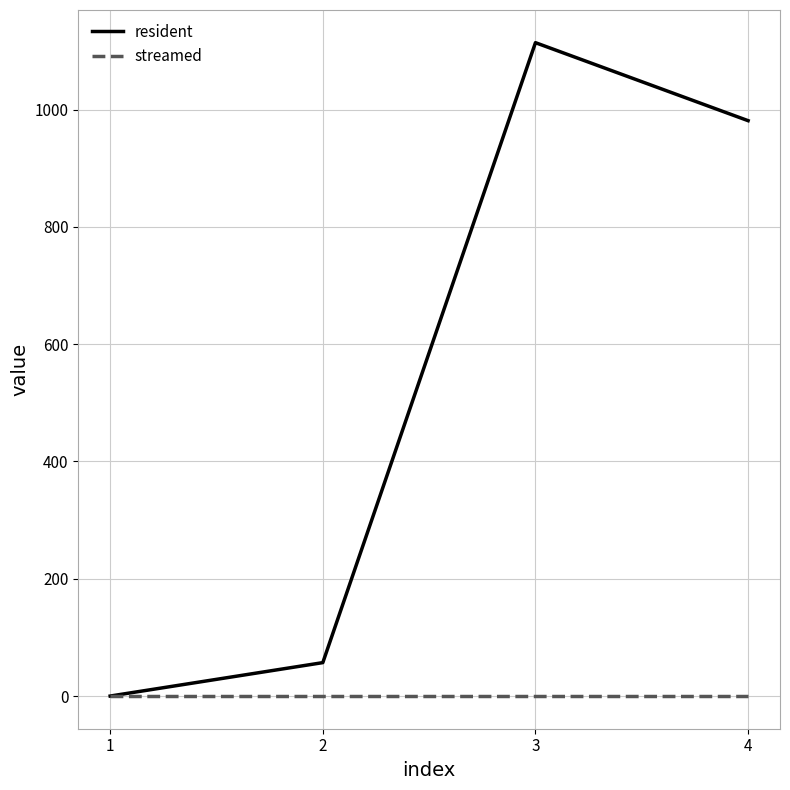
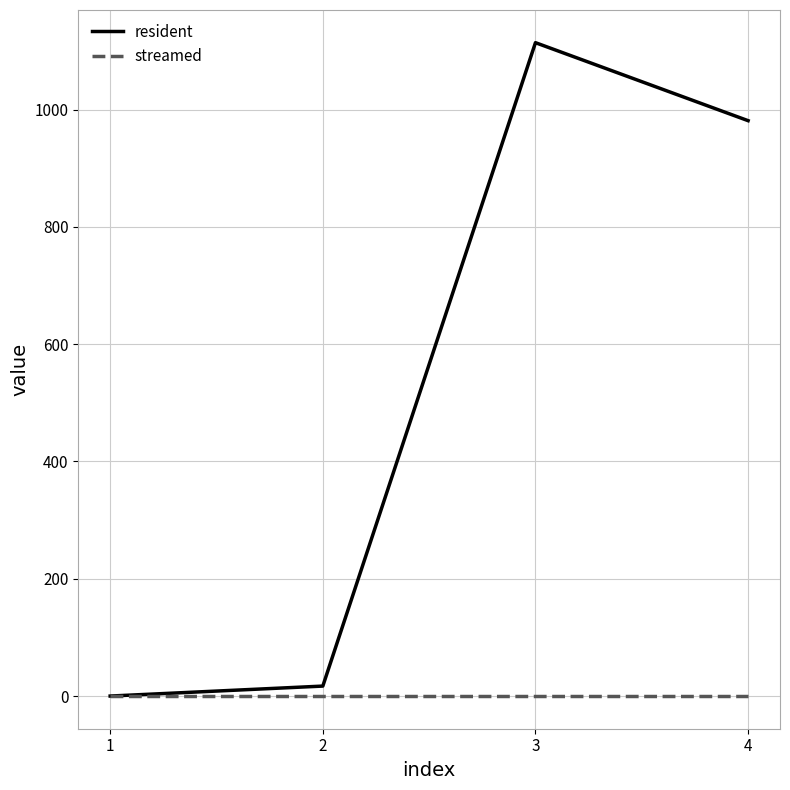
resident, 2: 60 -> 20
